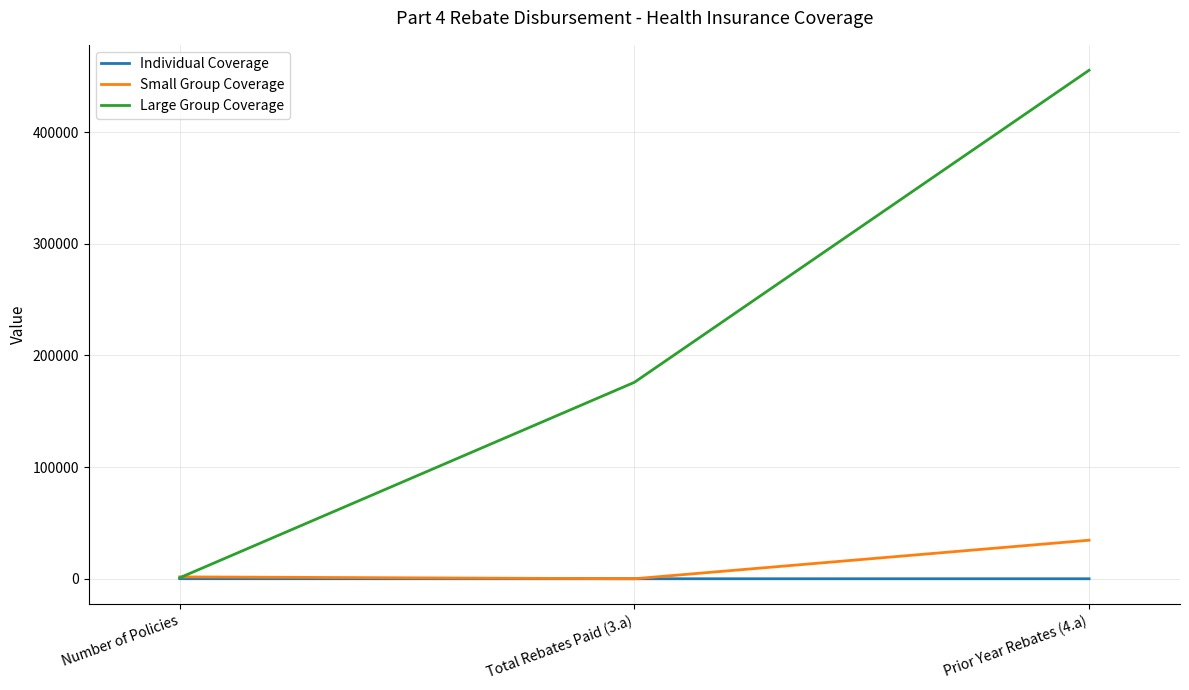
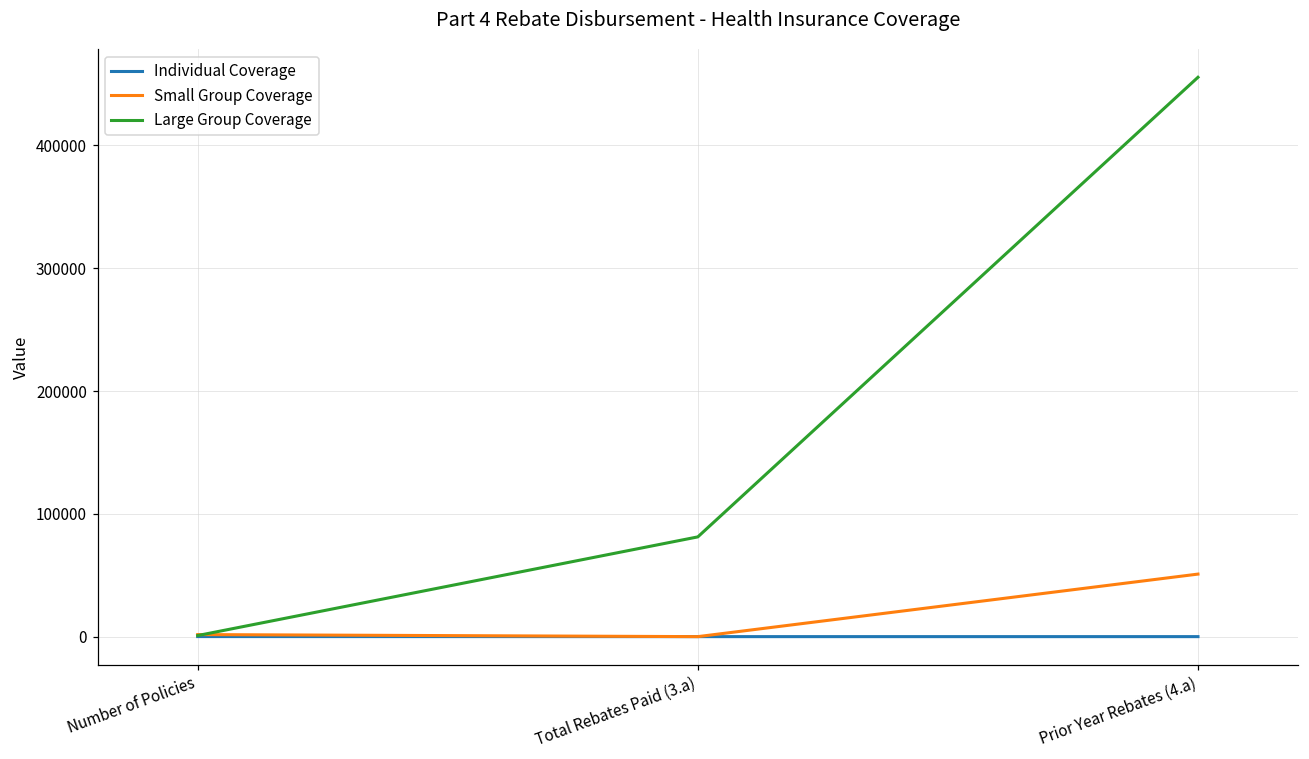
Large Group Coverage, Total Rebates Paid (3.a): 176000 -> 81000
Small Group Coverage, Prior Year Rebates (4.a): 35000 -> 51000
